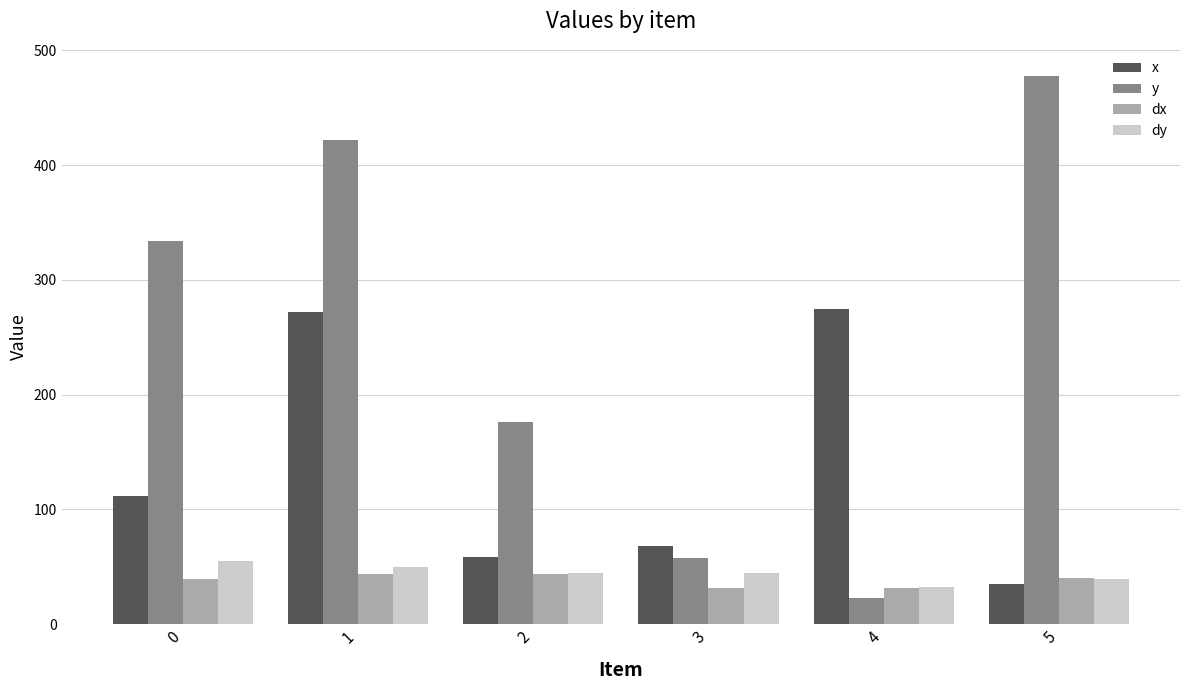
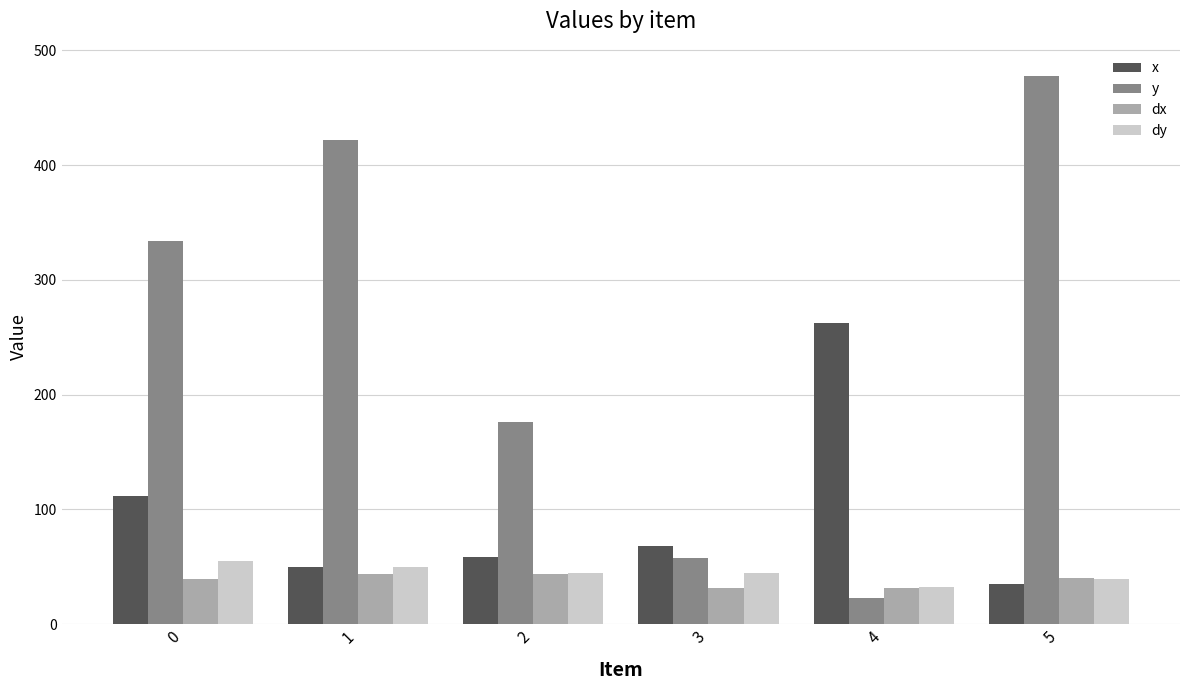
x, 1: 272 -> 49
x, 4: 275 -> 262
